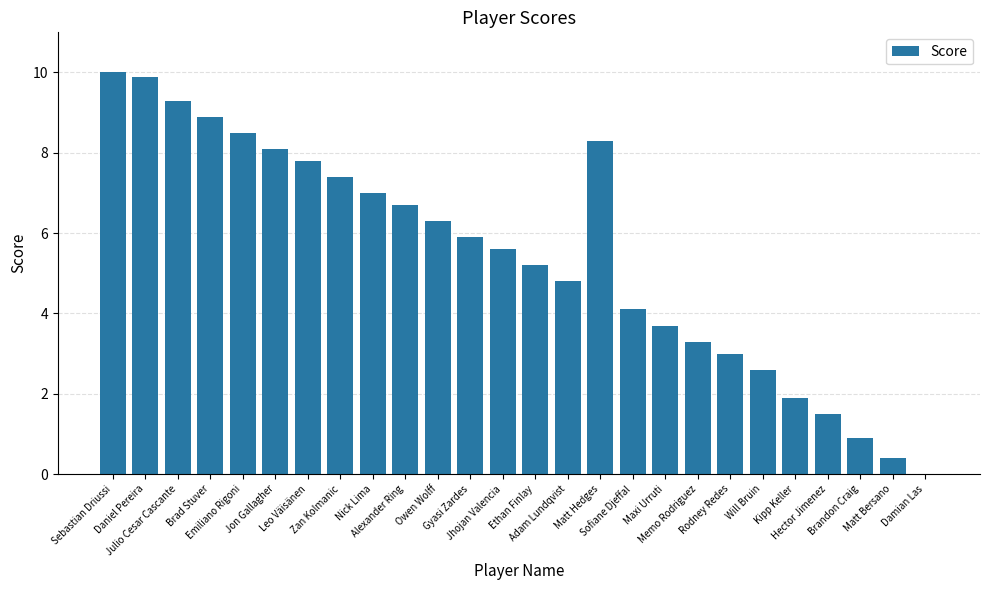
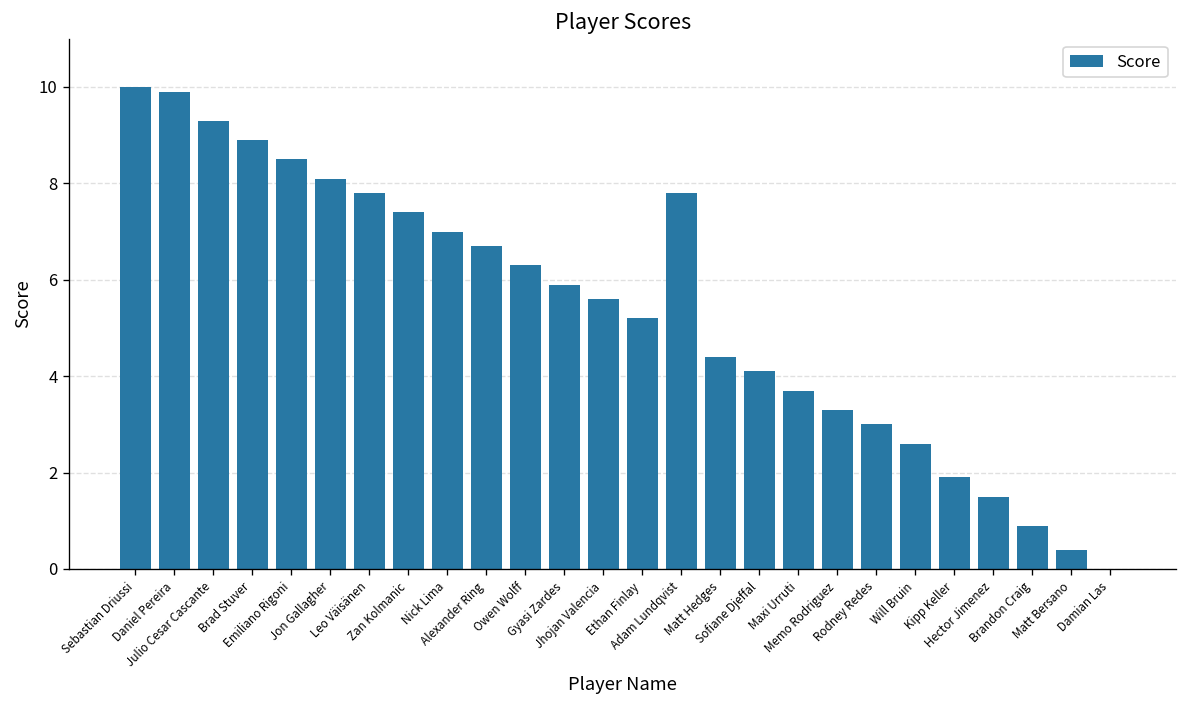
Adam Lundqvist: 4.8 -> 7.8
Matt Hedges: 8.3 -> 4.4
